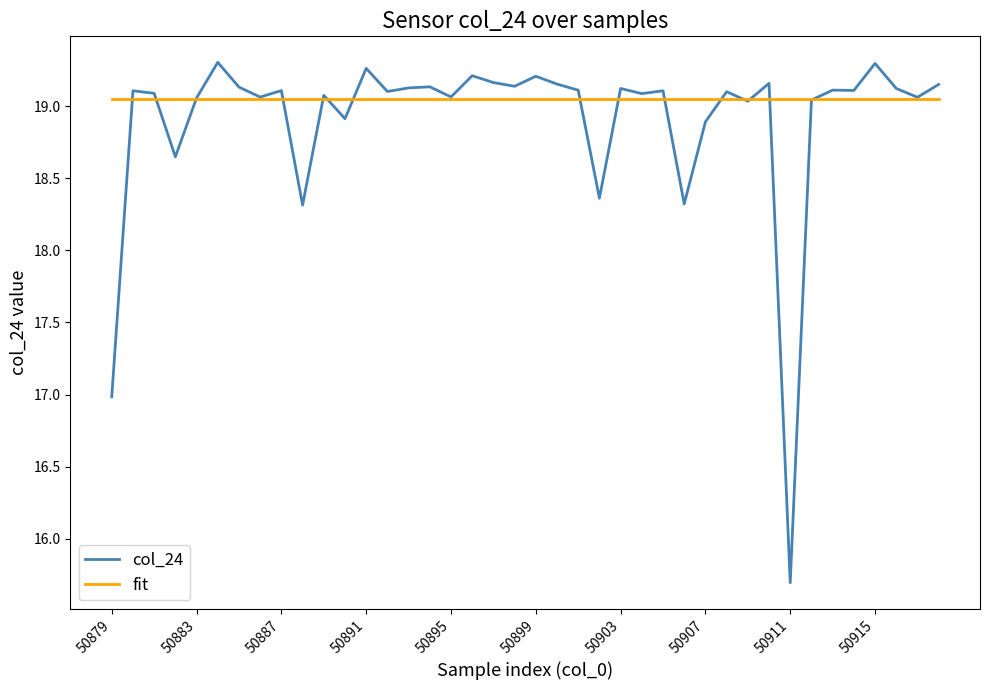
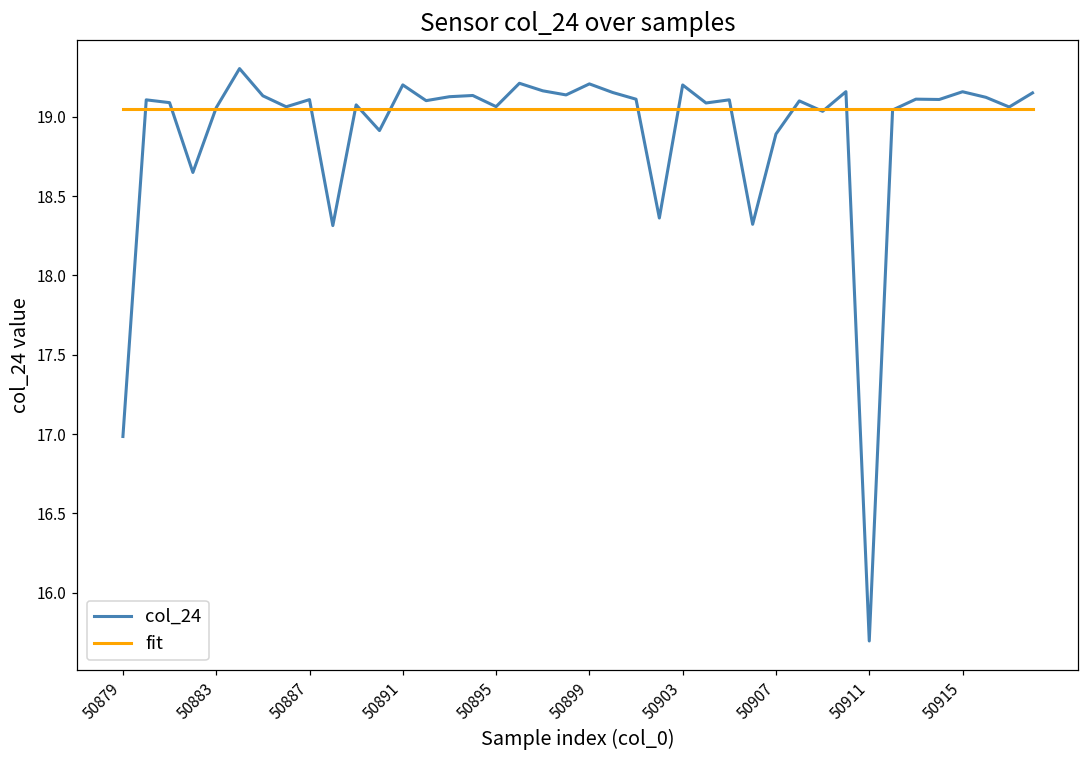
col_24, 50891: 19.26 -> 19.20
col_24, 50903: 19.12 -> 19.20
col_24, 50915: 19.30 -> 19.16
